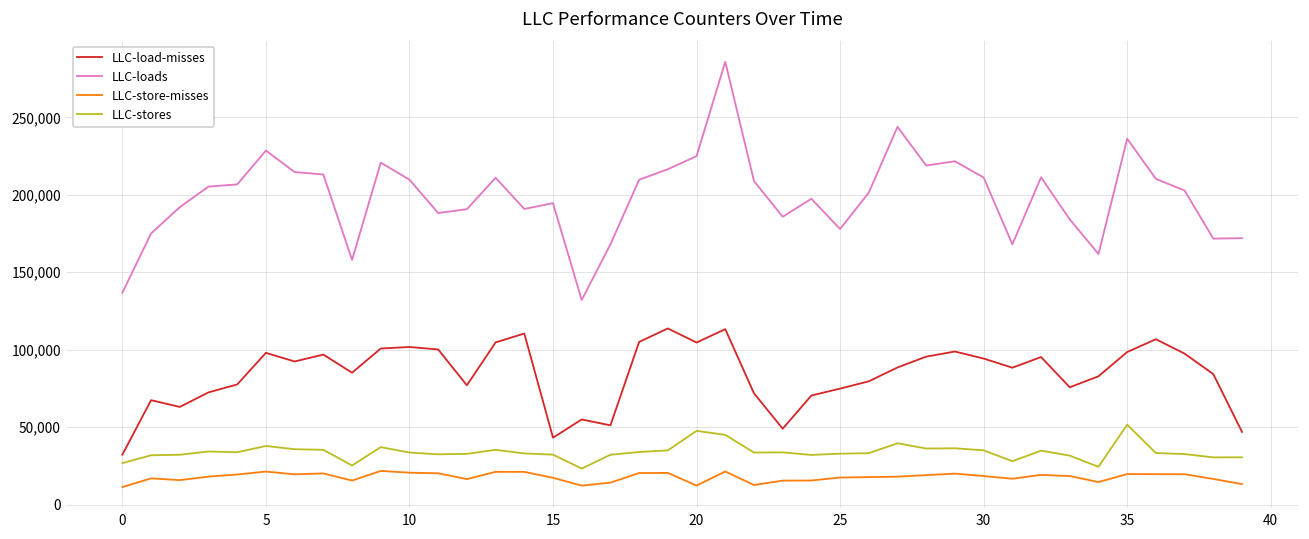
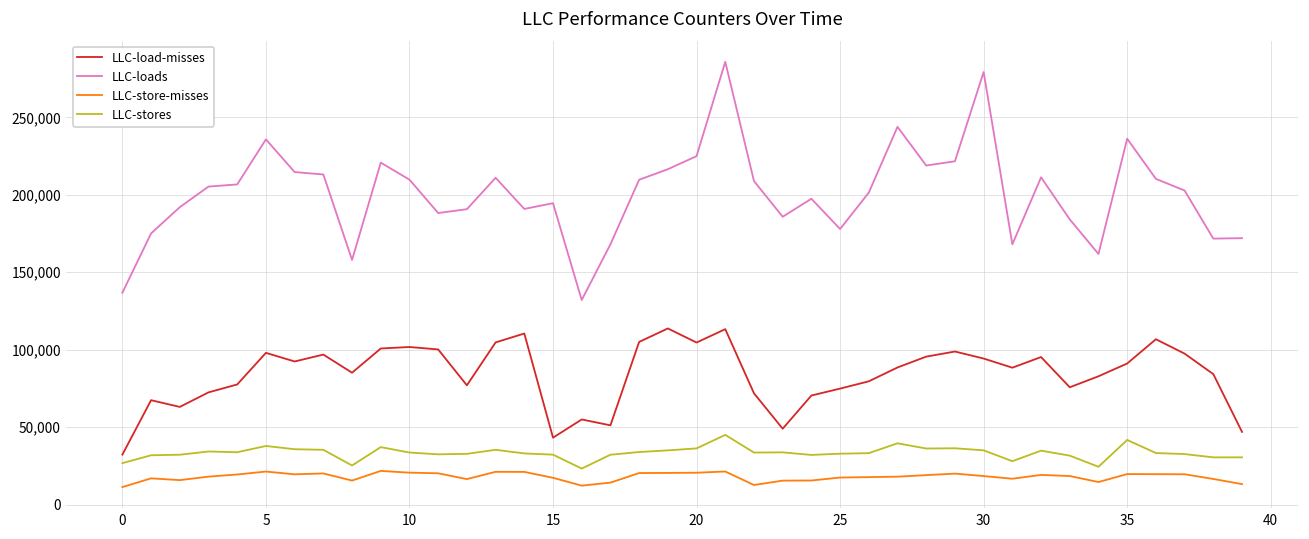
LLC-loads, 5: 229,000 -> 236,000
LLC-store-misses, 20: 12,000 -> 21,000
LLC-stores, 20: 48,000 -> 36,000
LLC-loads, 30: 211,000 -> 279,000
LLC-load-misses, 35: 99,000 -> 91,000
LLC-stores, 35: 52,000 -> 42,000
